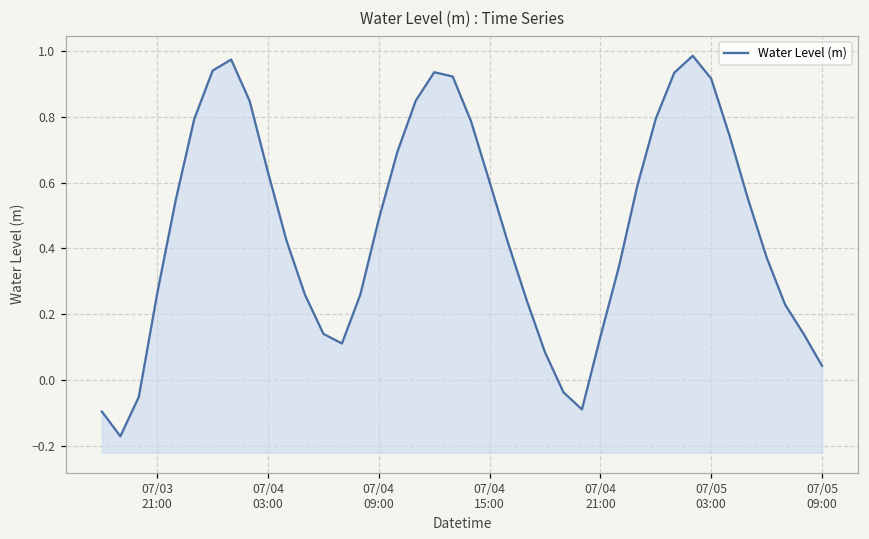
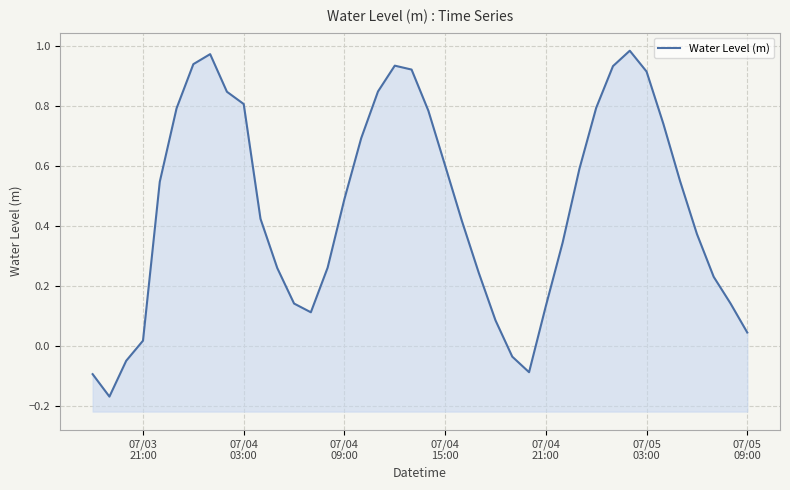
07/03 21:00: 0.26 -> 0.02
07/04 03:00: 0.63 -> 0.81
